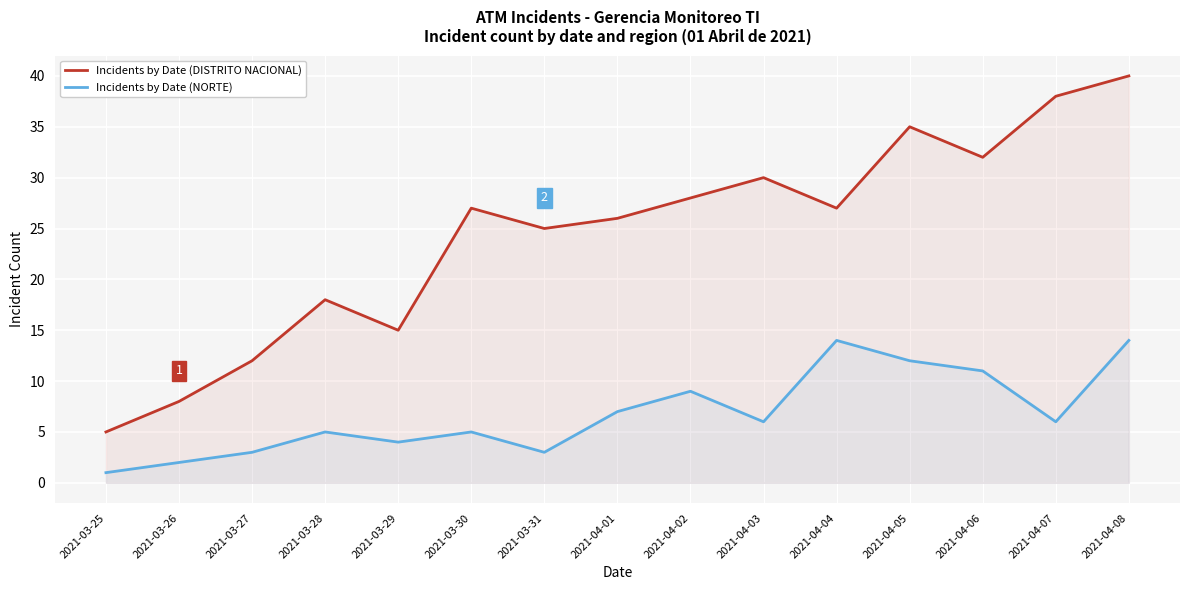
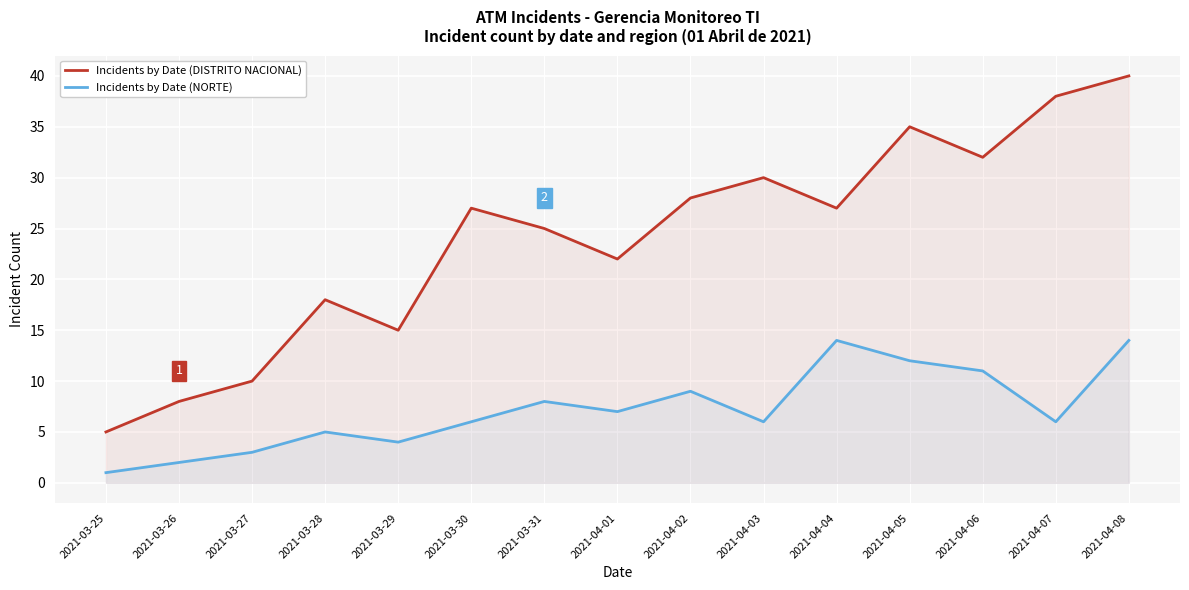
Incidents by Date (DISTRITO NACIONAL), 2021-03-27: 12 -> 10
Incidents by Date (NORTE), 2021-03-30: 5 -> 6
Incidents by Date (NORTE), 2021-03-31: 3 -> 8
Incidents by Date (DISTRITO NACIONAL), 2021-04-01: 26 -> 22
